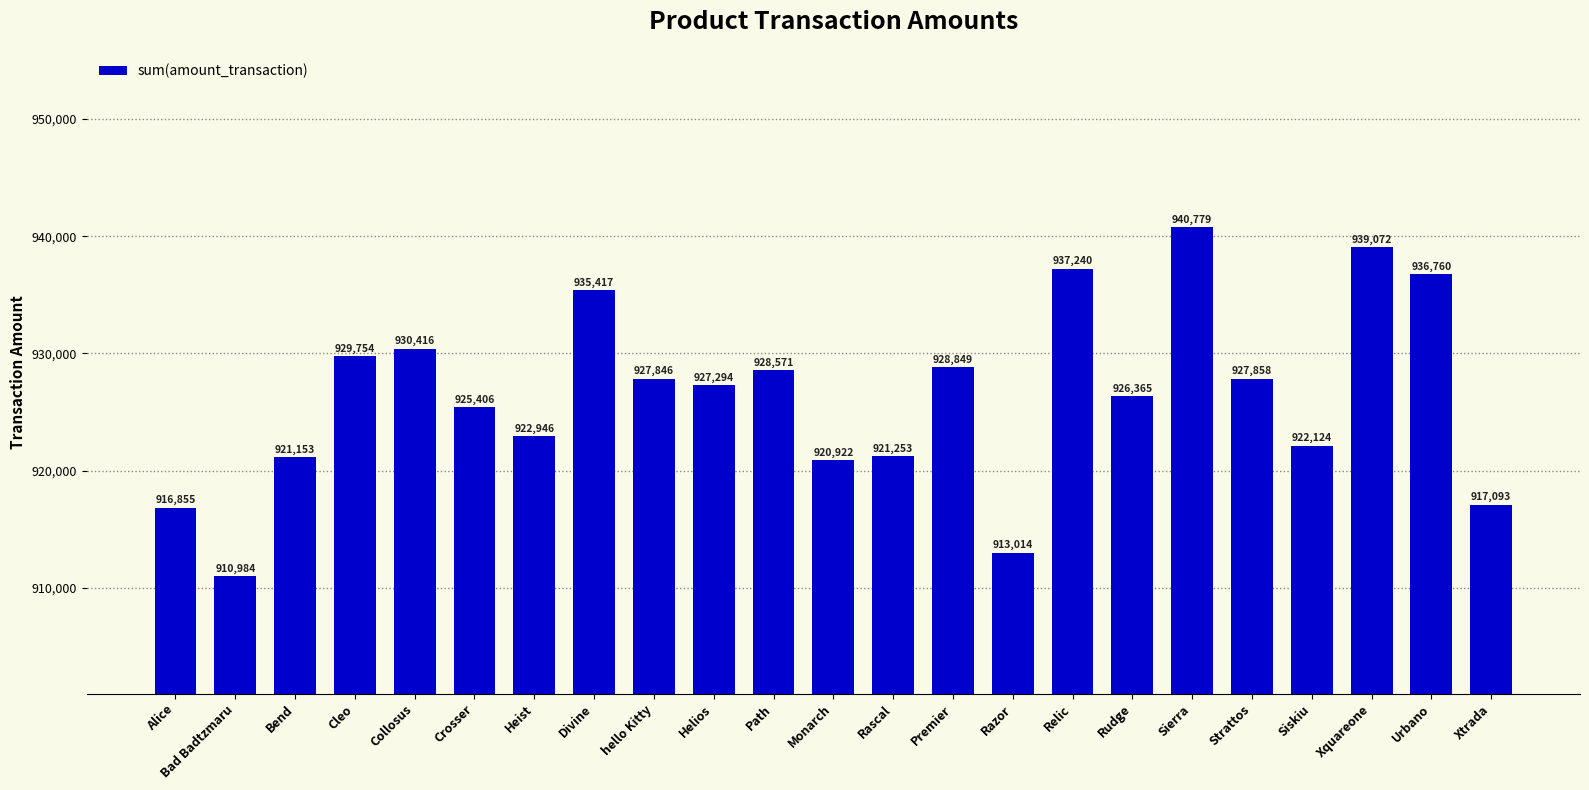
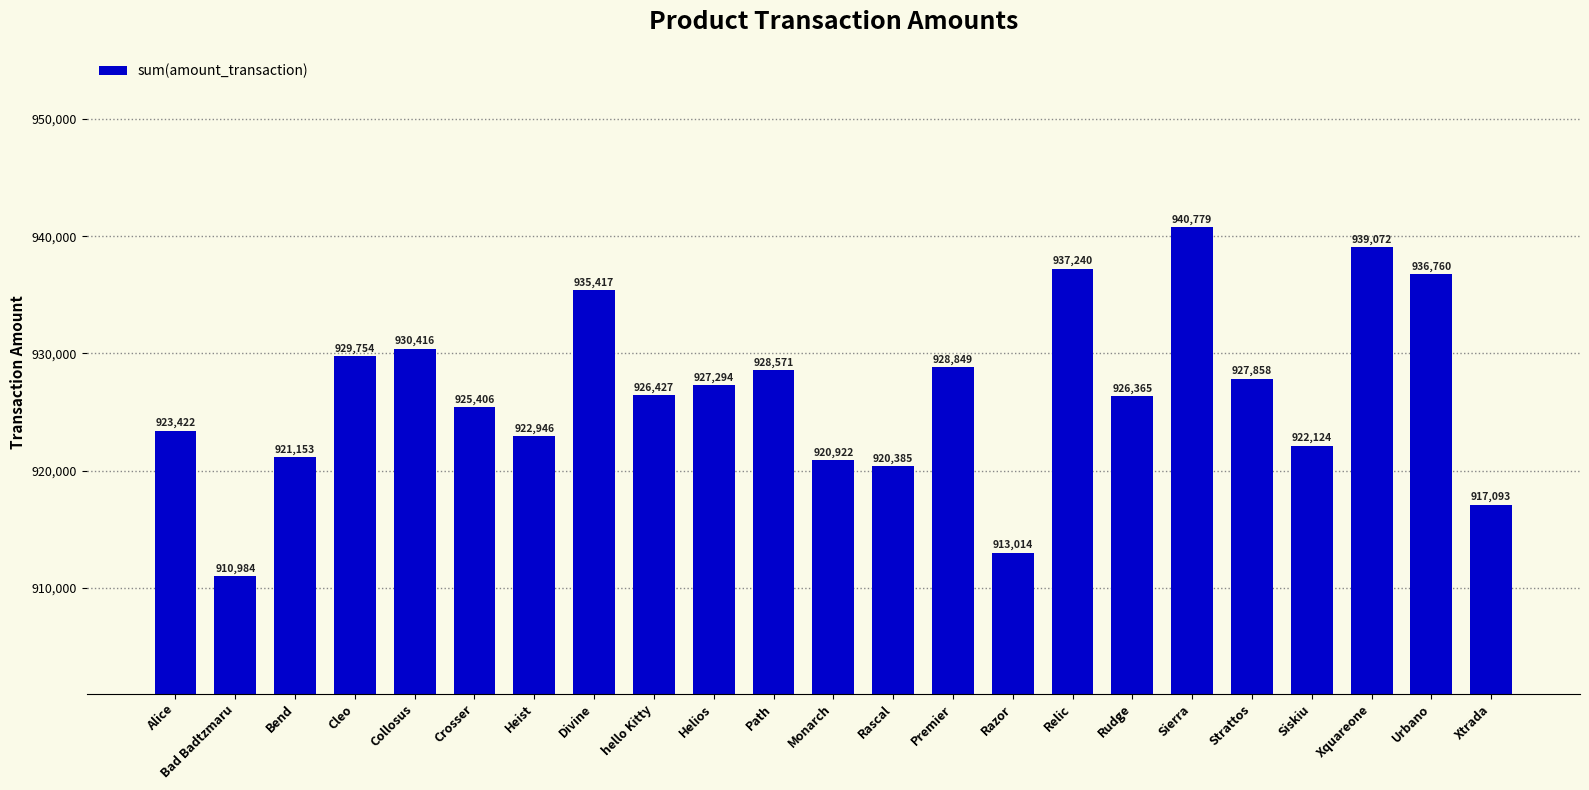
Alice: 916,855 -> 923,422
hello Kitty: 927,846 -> 926,427
Rascal: 921,253 -> 920,385
